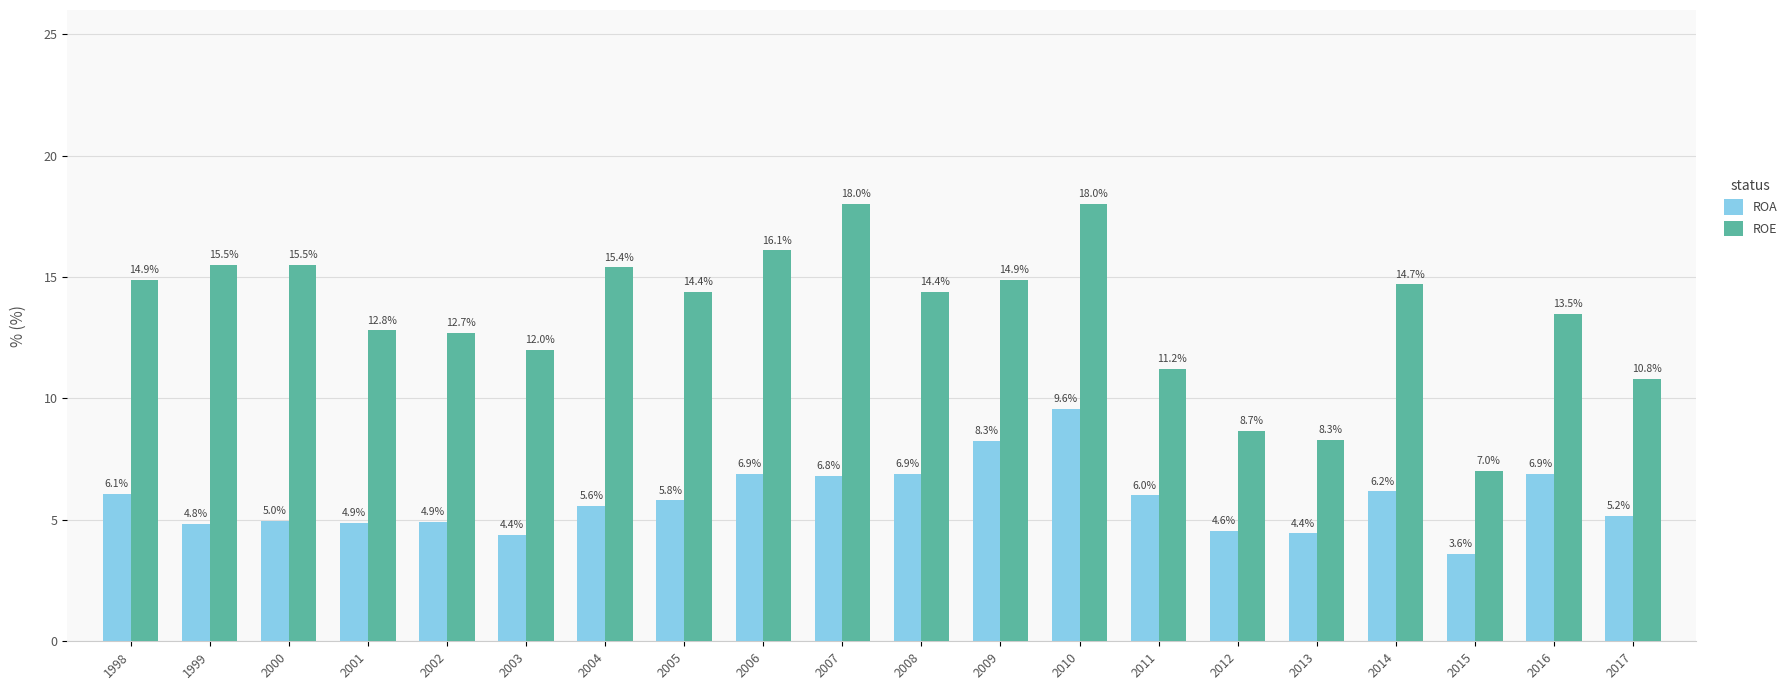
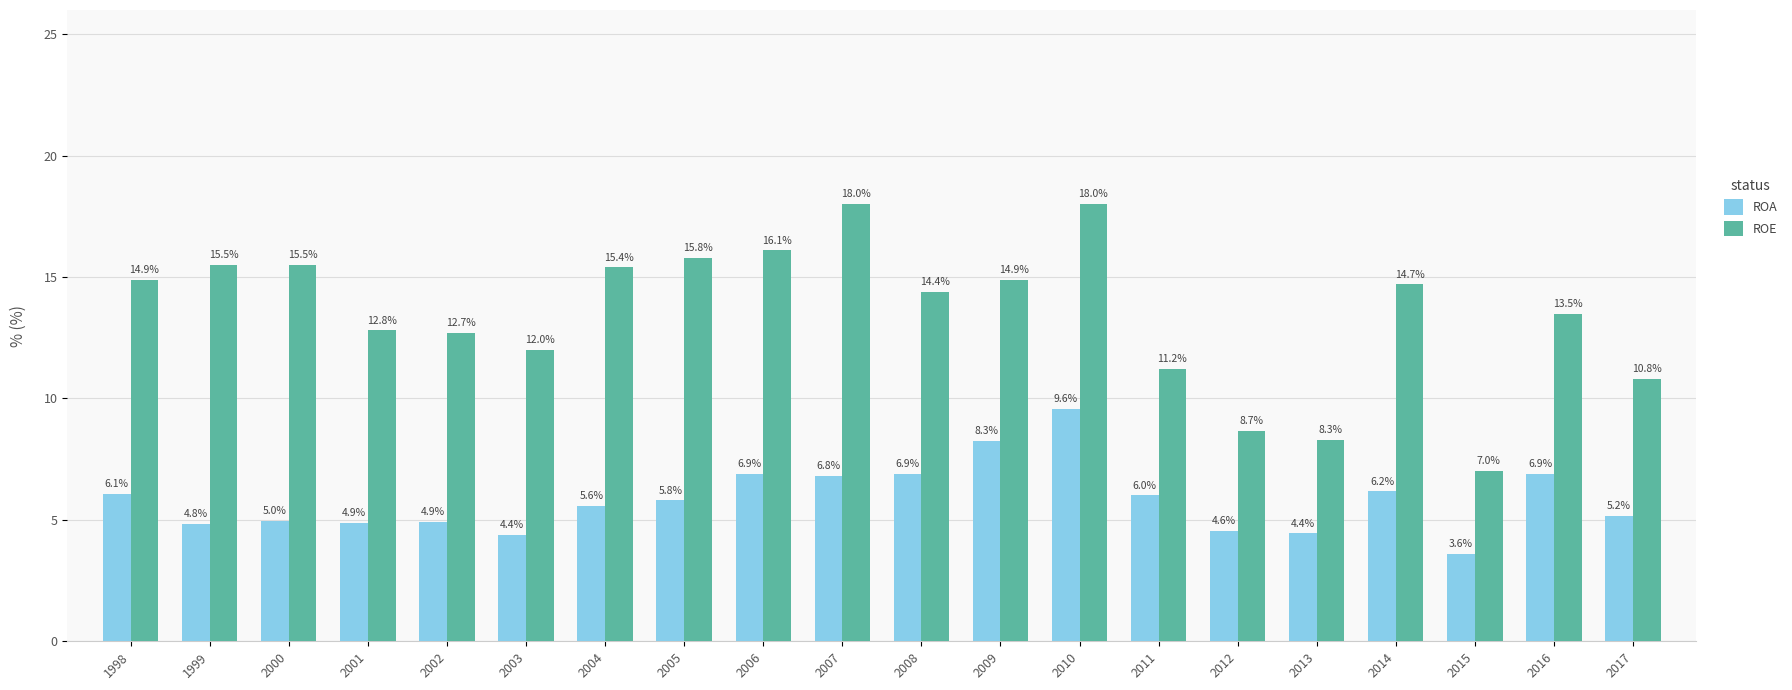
ROE, 2005: 14.4% -> 15.8%
